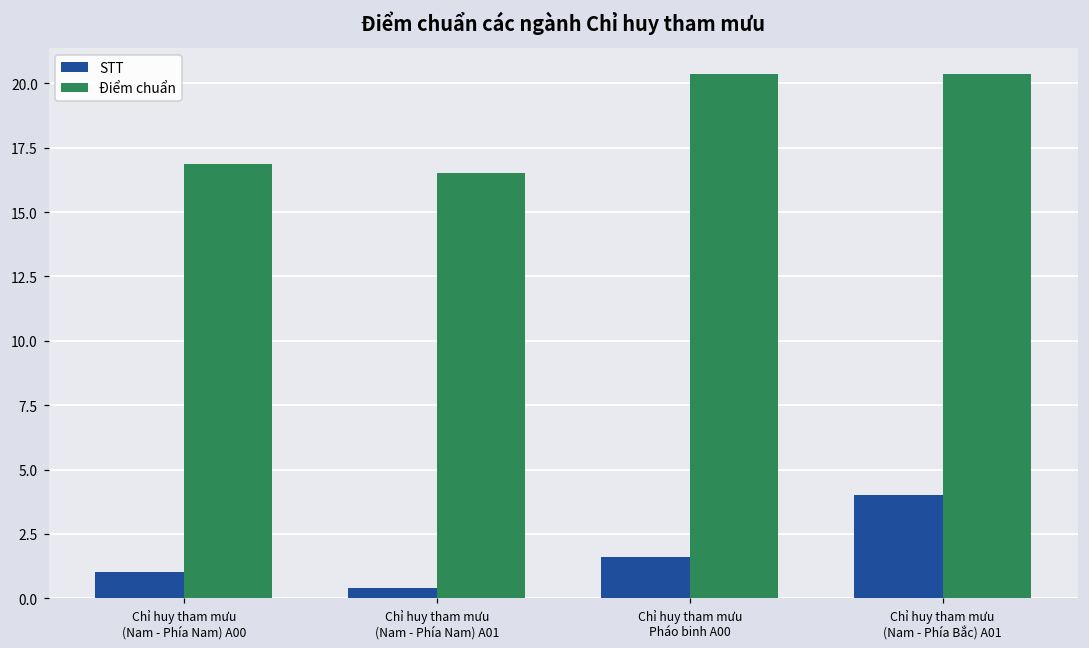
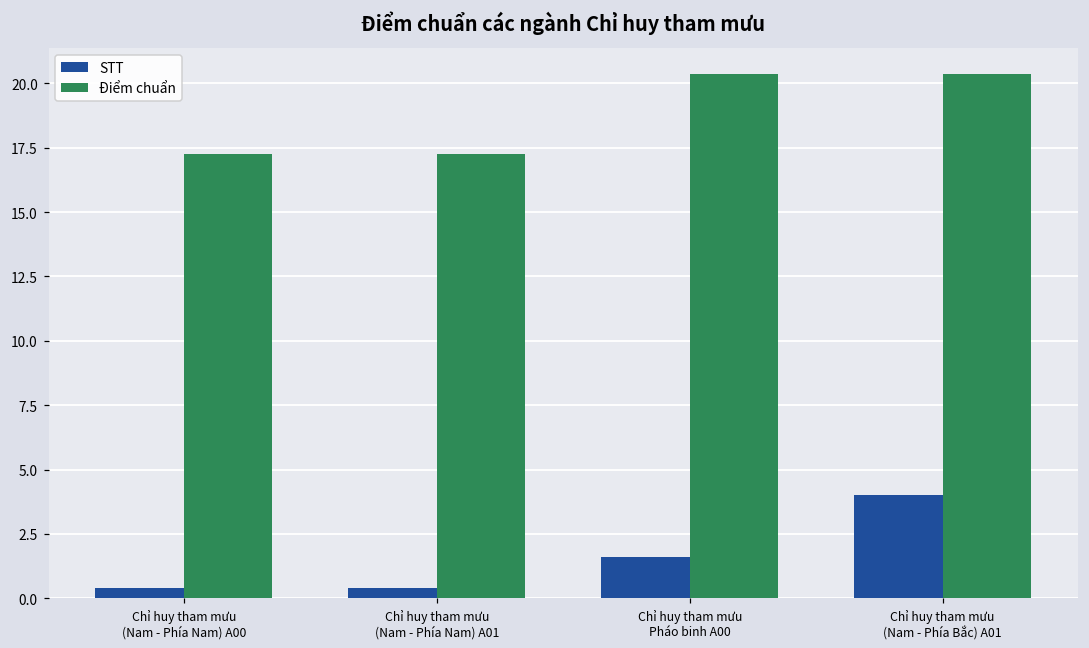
STT, Chỉ huy tham mưu (Nam - Phía Nam) A00: 1.0 -> 0.4
Điểm chuẩn, Chỉ huy tham mưu (Nam - Phía Nam) A00: 16.9 -> 17.3
Điểm chuẩn, Chỉ huy tham mưu (Nam - Phía Nam) A01: 16.5 -> 17.3
